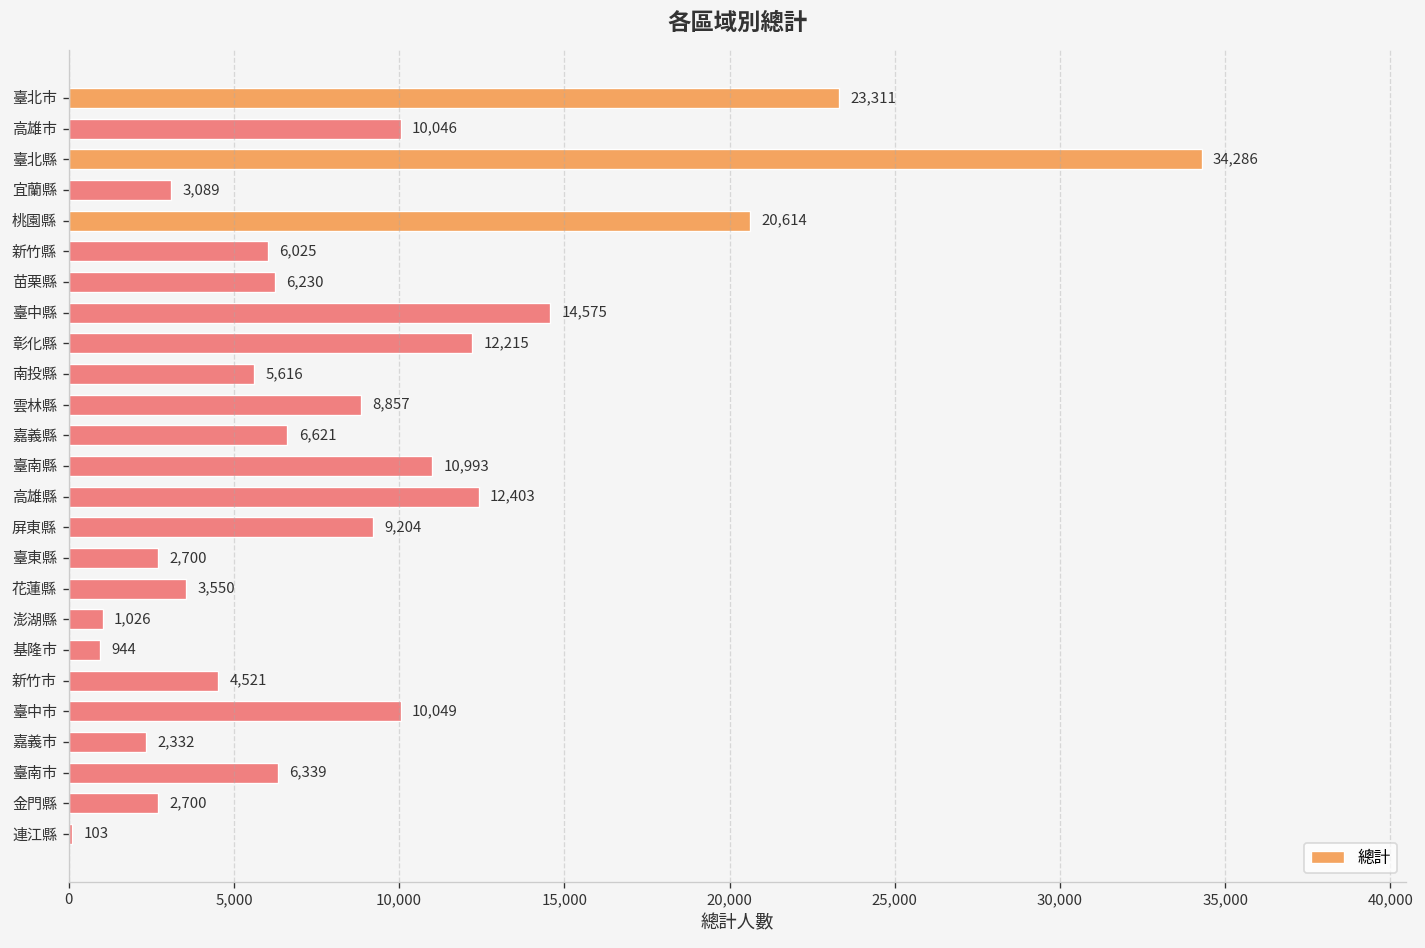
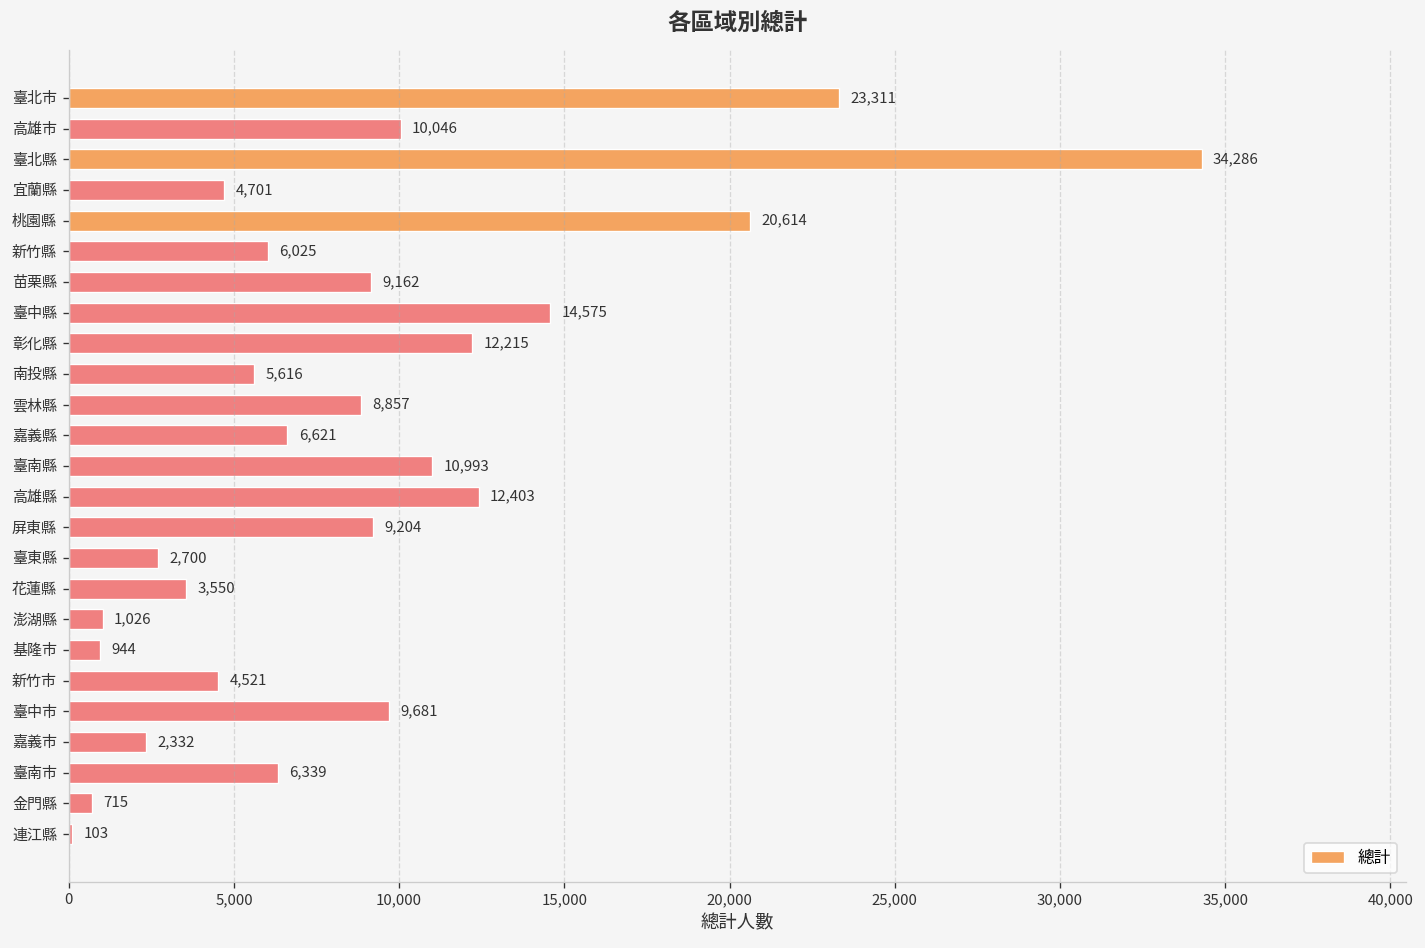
宜蘭縣: 3,089 -> 4,701
苗栗縣: 6,230 -> 9,162
臺中市: 10,049 -> 9,681
金門縣: 2,700 -> 715
